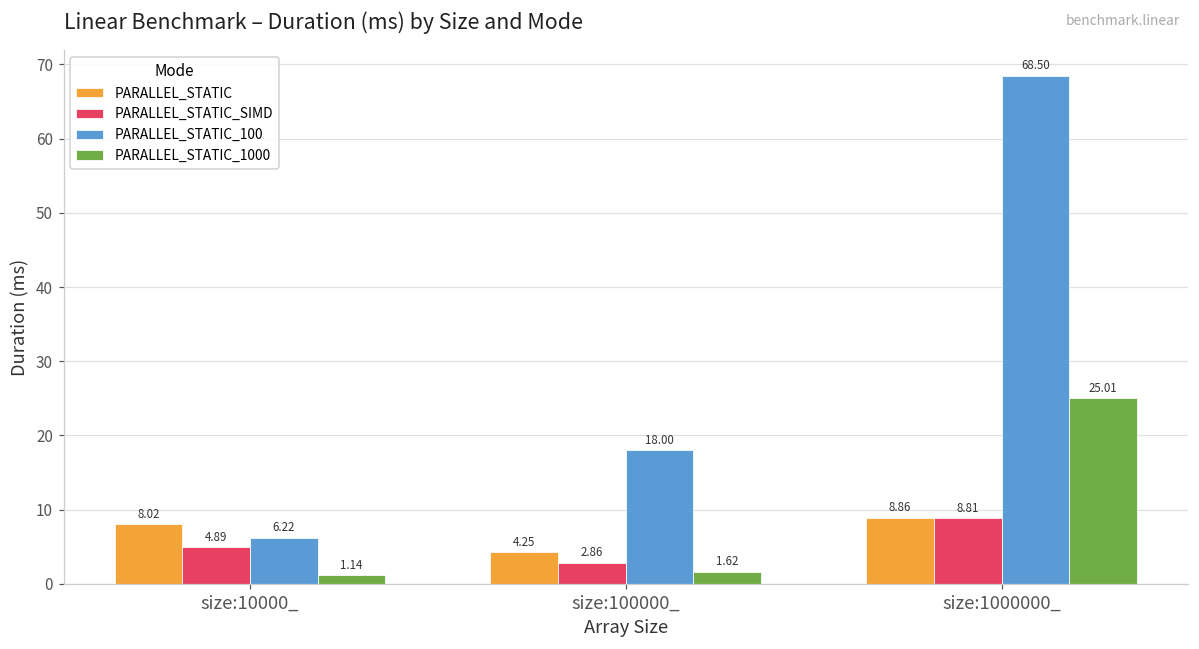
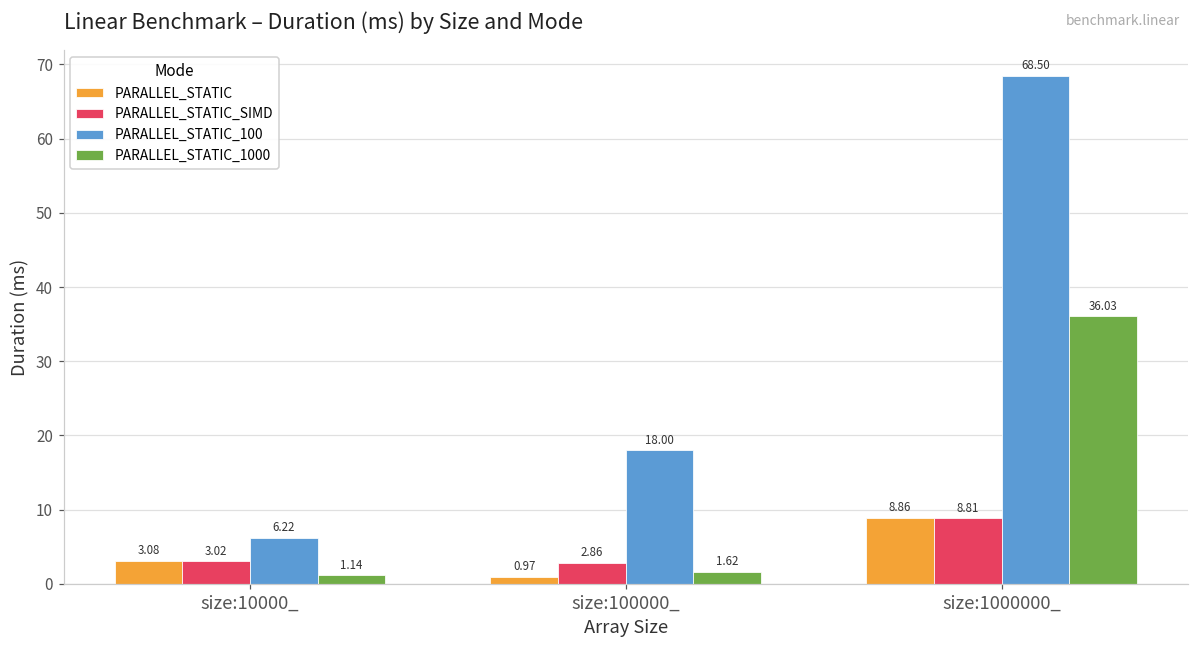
PARALLEL_STATIC, size:10000_: 8.02 -> 3.08
PARALLEL_STATIC_SIMD, size:10000_: 4.89 -> 3.02
PARALLEL_STATIC, size:100000_: 4.25 -> 0.97
PARALLEL_STATIC_1000, size:1000000_: 25.01 -> 36.03
